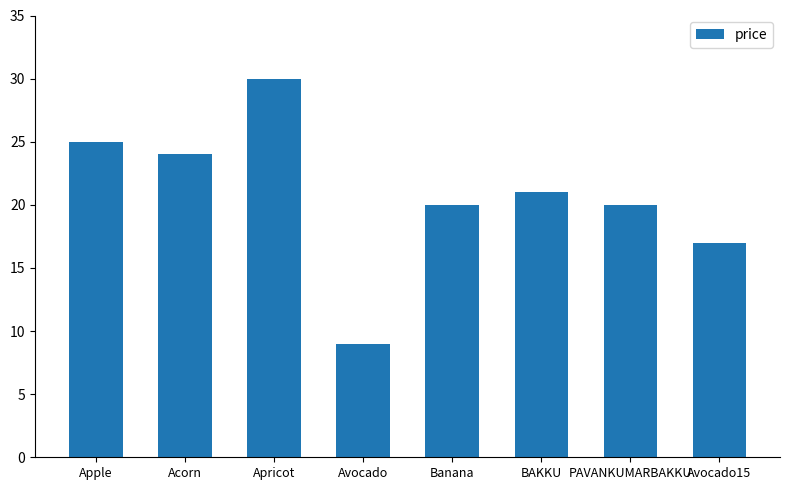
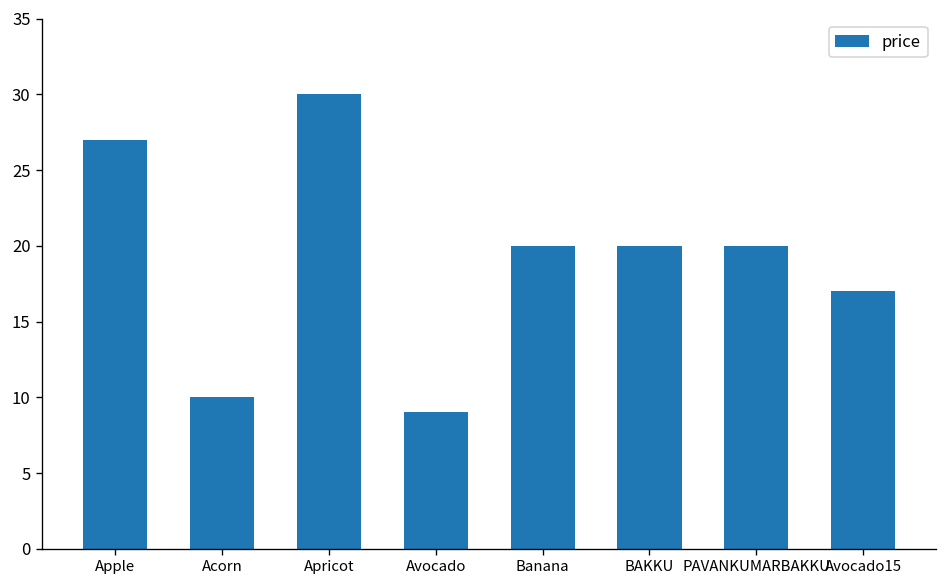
Apple: 25 -> 27
Acorn: 24 -> 10
BAKKU: 21 -> 20
